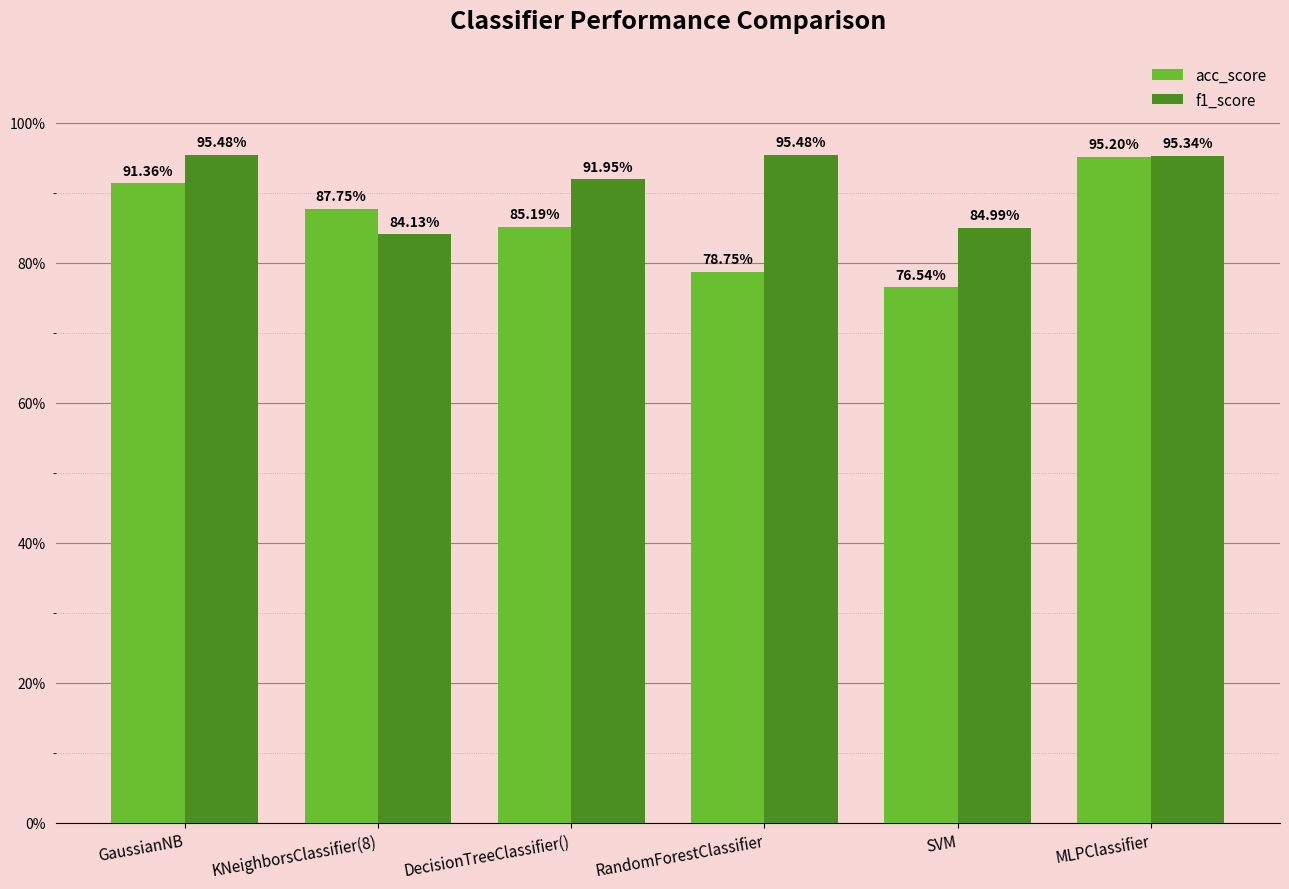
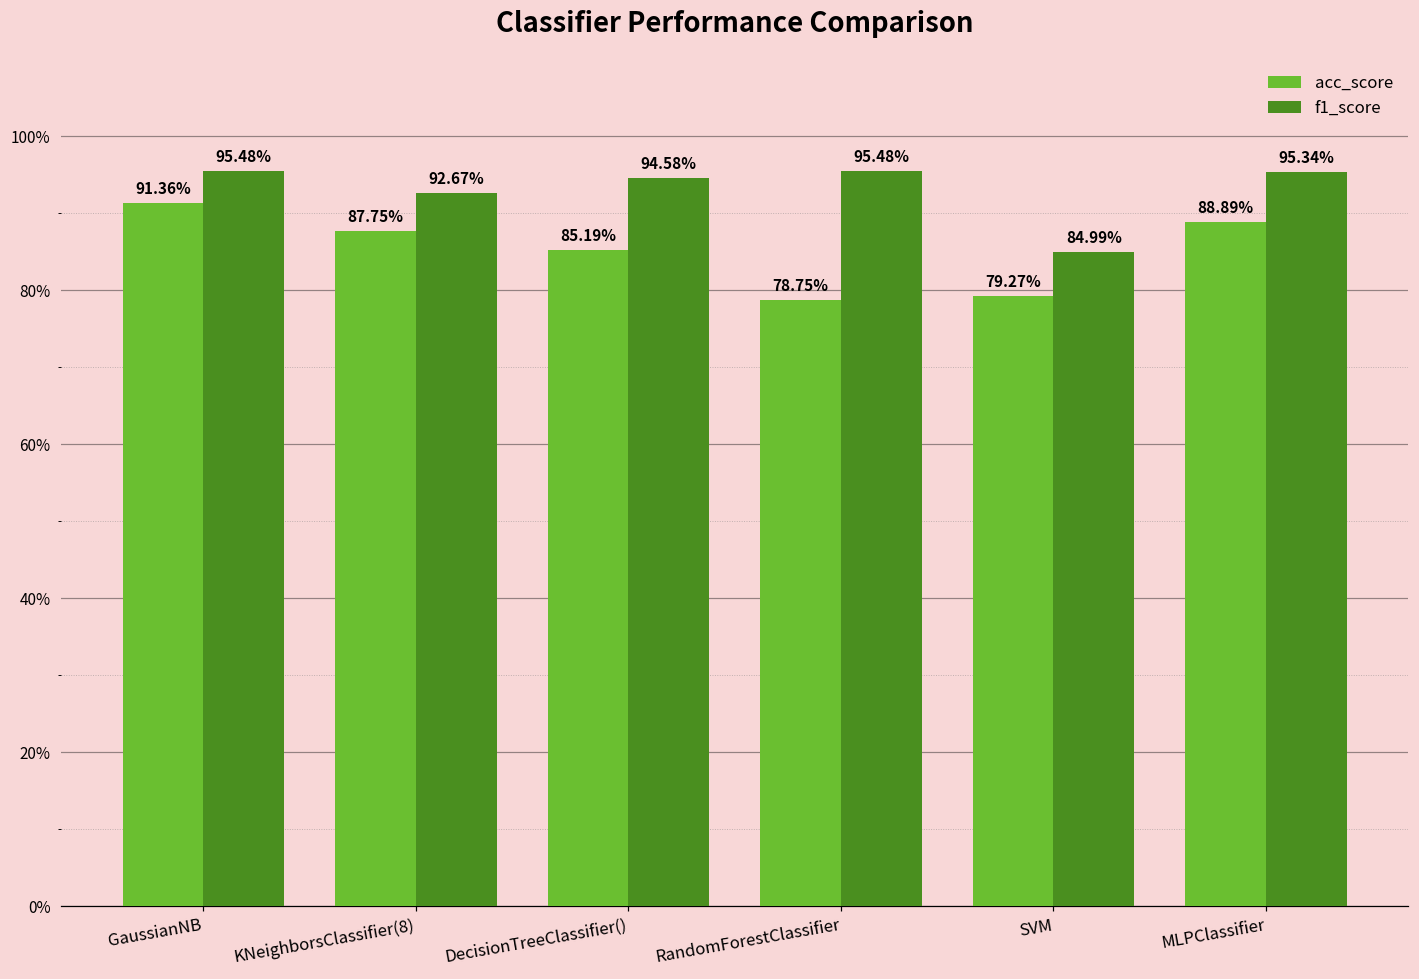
f1_score, KNeighborsClassifier(8): 84.13% -> 92.67%
f1_score, DecisionTreeClassifier(): 91.95% -> 94.58%
acc_score, SVM: 76.54% -> 79.27%
acc_score, MLPClassifier: 95.20% -> 88.89%
